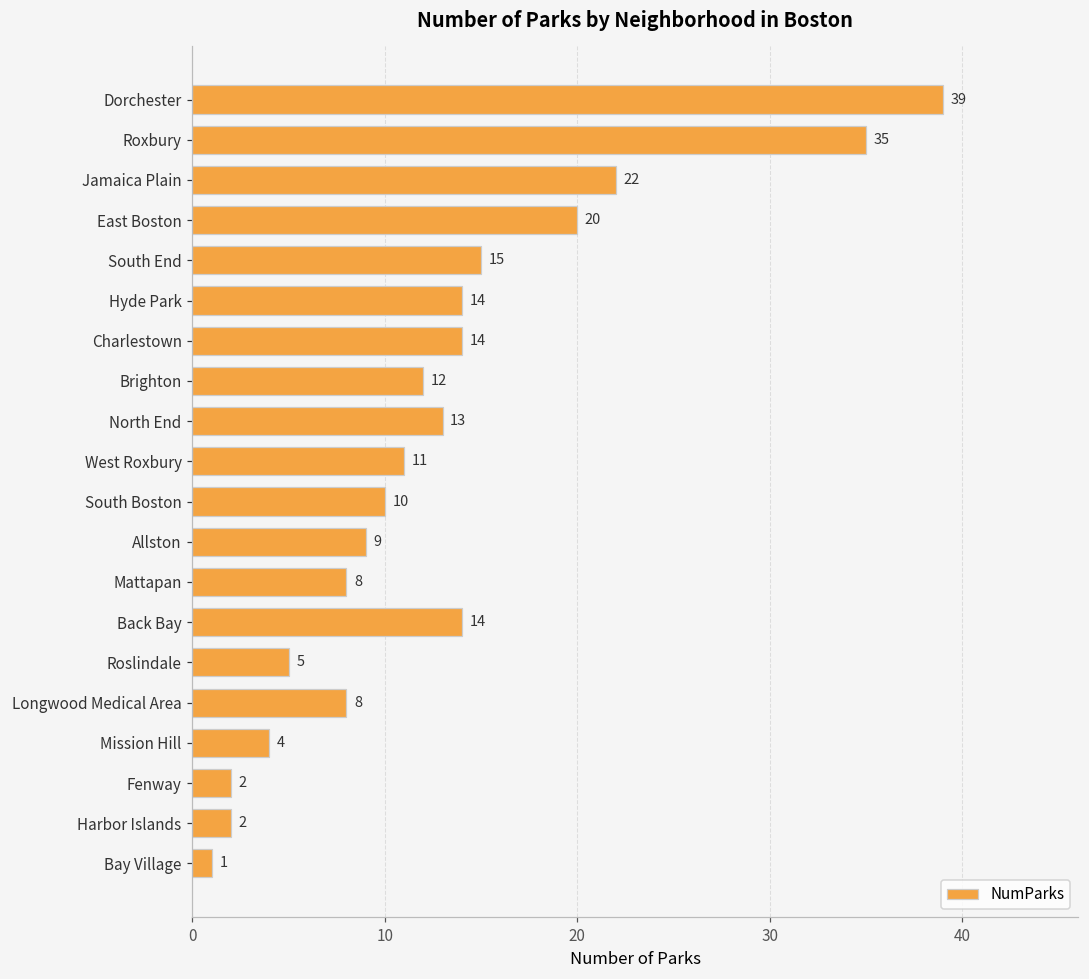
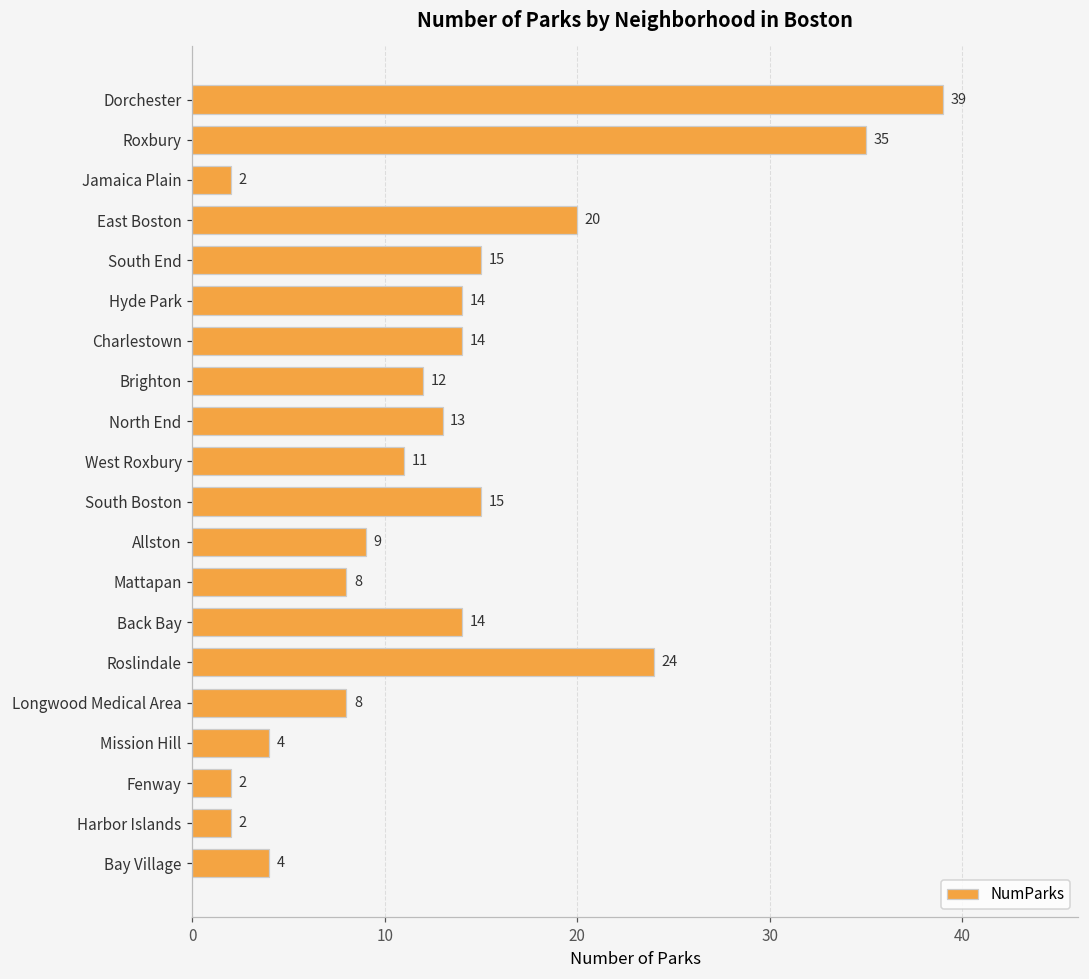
Jamaica Plain: 22 -> 2
South Boston: 10 -> 15
Roslindale: 5 -> 24
Bay Village: 1 -> 4
